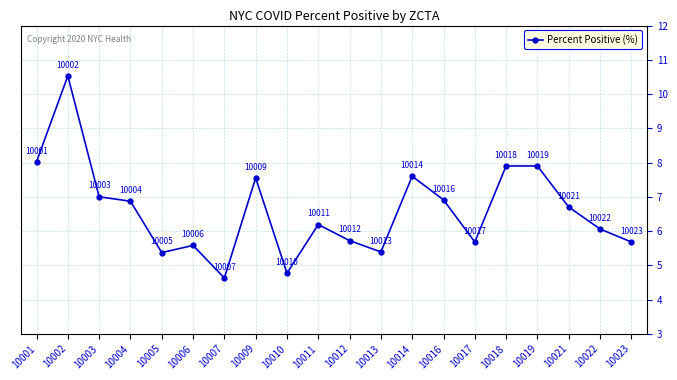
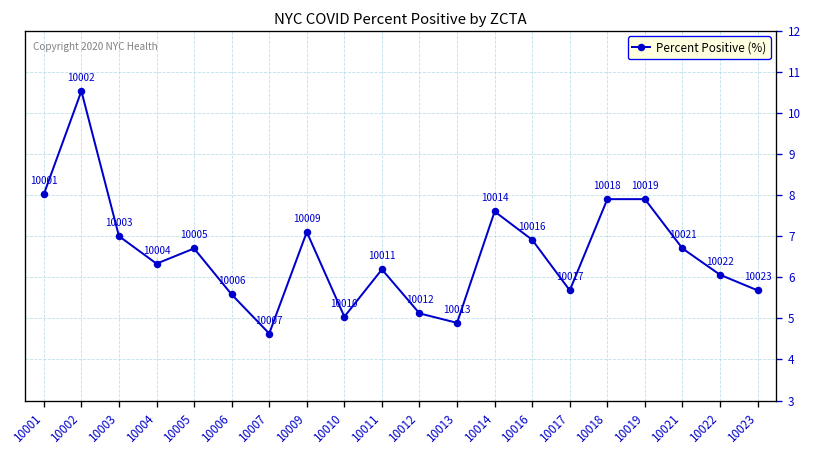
10004: 6.9 -> 6.3
10005: 5.4 -> 6.7
10009: 7.6 -> 7.1
10010: 4.8 -> 5.0
10012: 5.7 -> 5.1
10013: 5.4 -> 4.9
